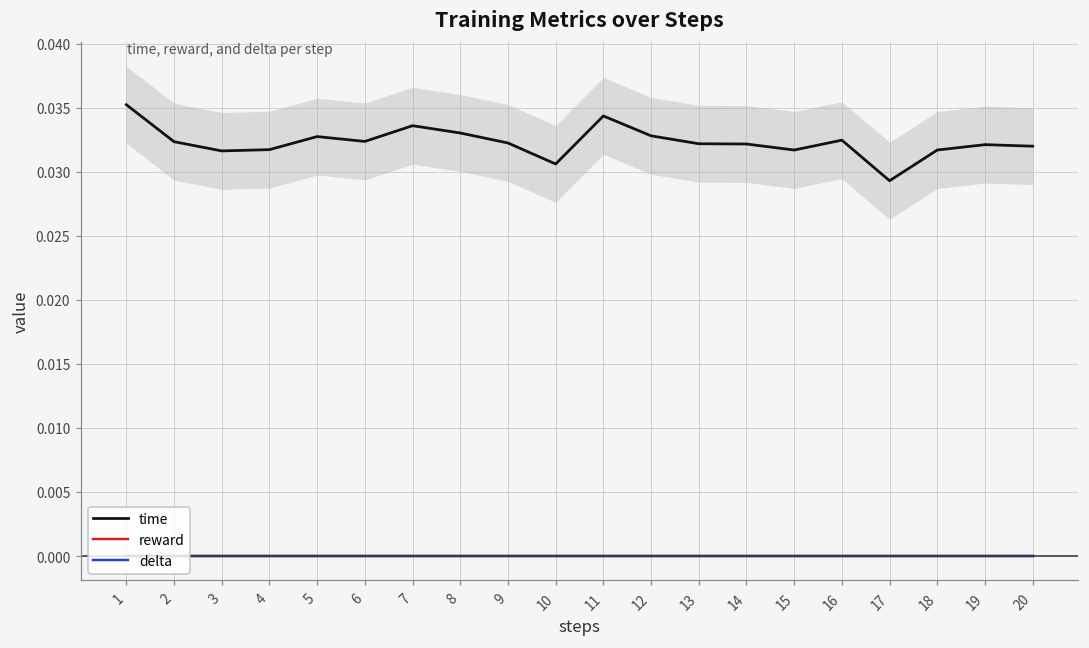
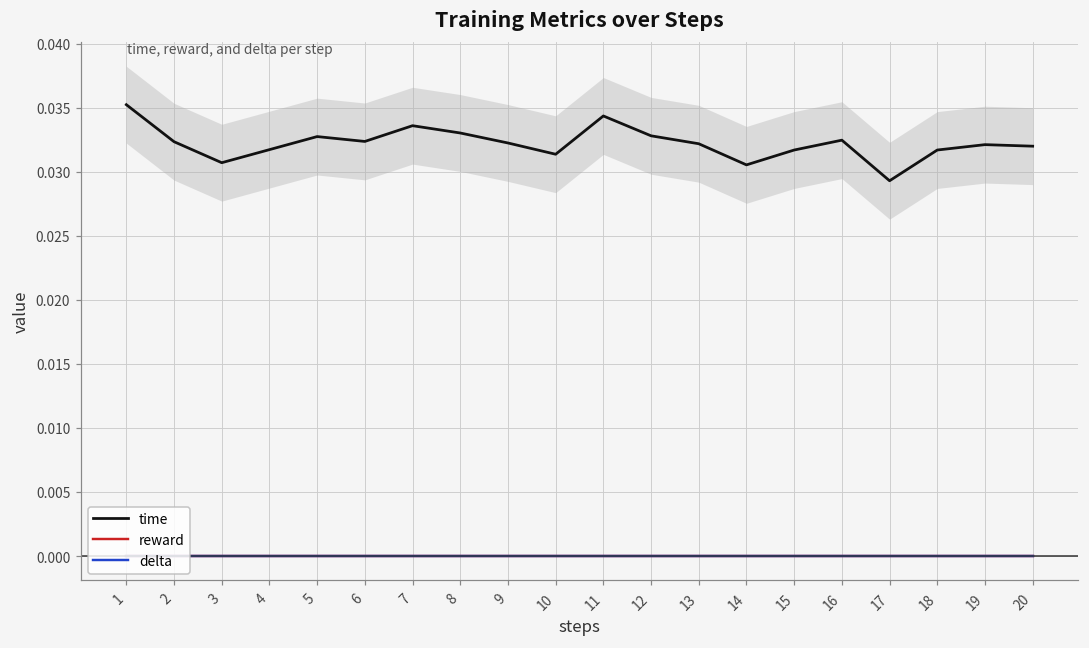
time, 3: 0.0316 -> 0.0307
time, 10: 0.0306 -> 0.0314
time, 14: 0.0322 -> 0.0305
